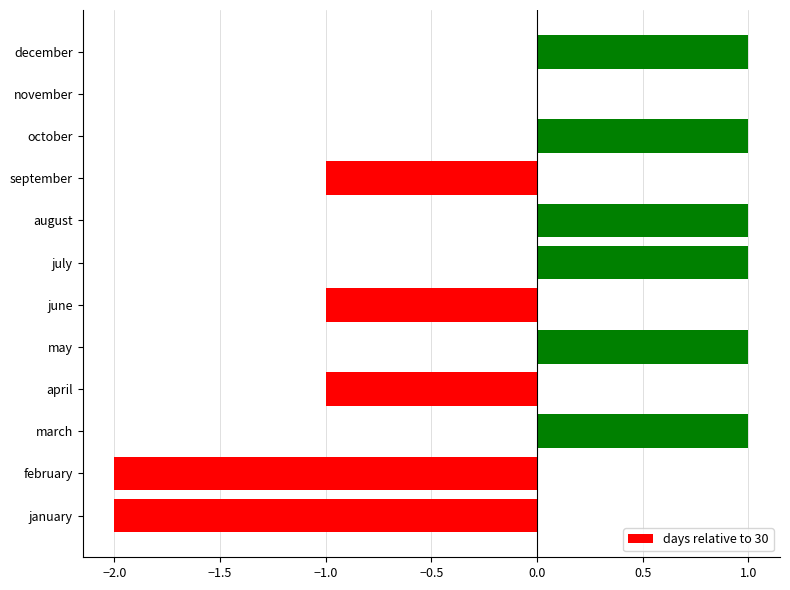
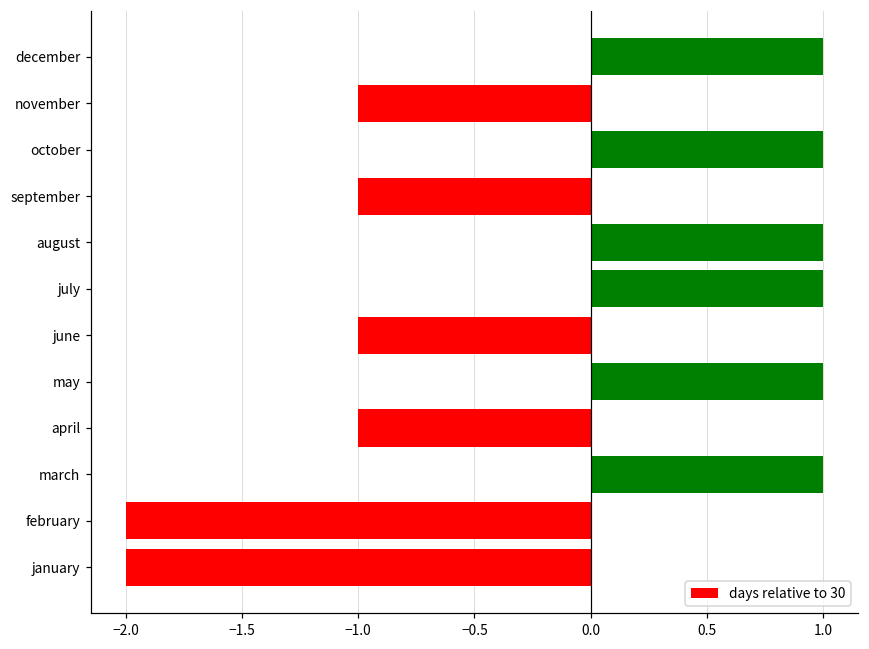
november: 0.00 -> -1.00
